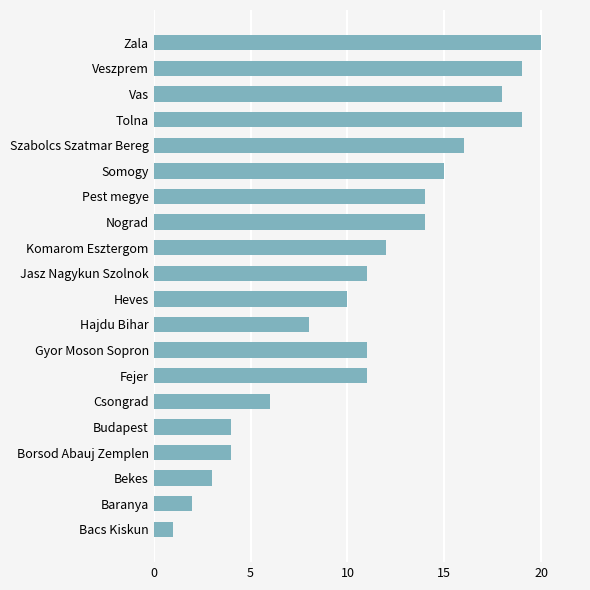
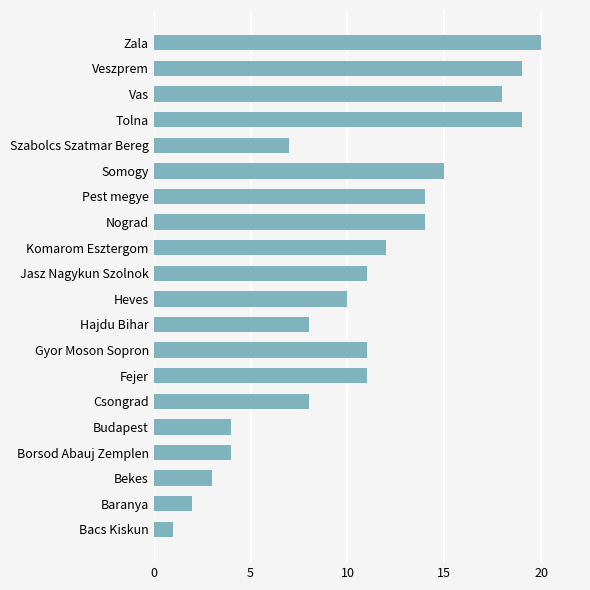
Szabolcs Szatmar Bereg: 16 -> 7
Csongrad: 6 -> 8
